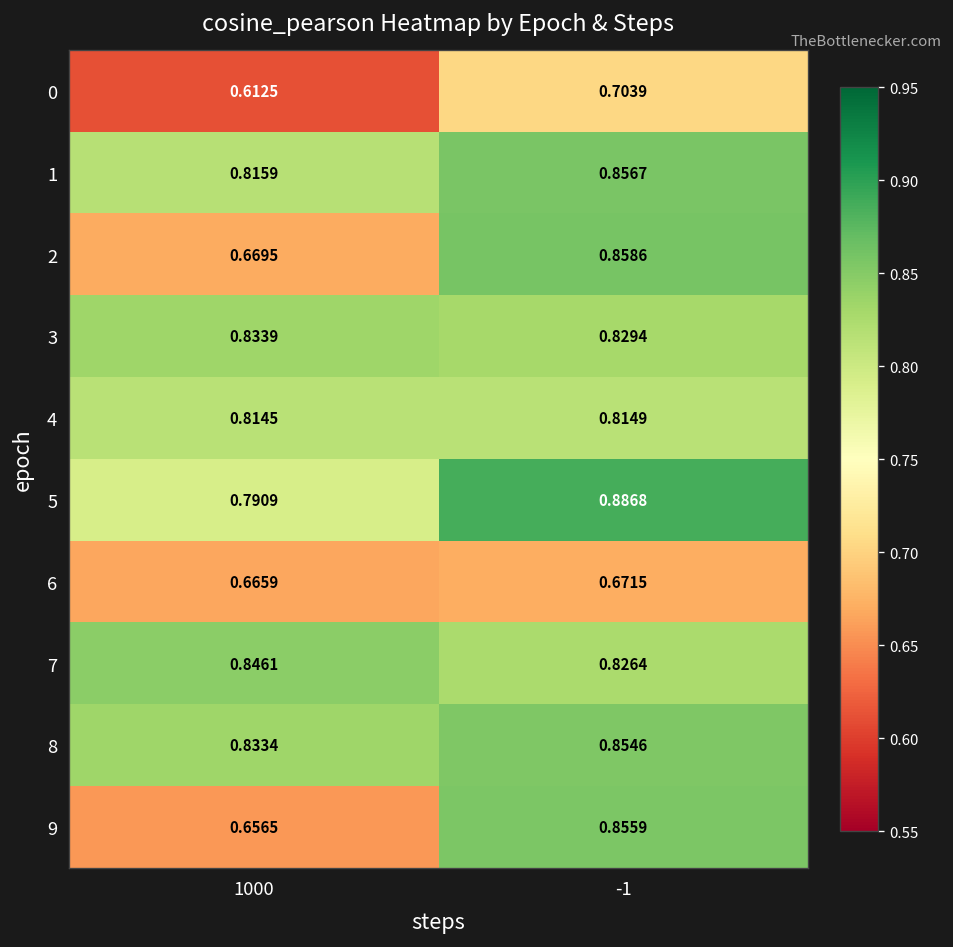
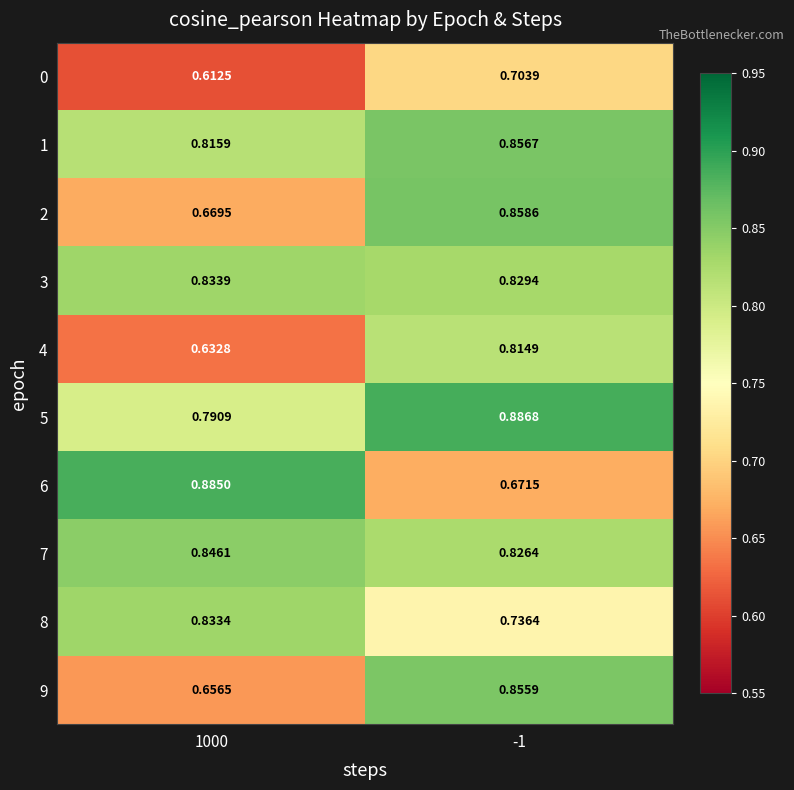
4, 1000: 0.8145 -> 0.6328
6, 1000: 0.6659 -> 0.8850
8, -1: 0.8546 -> 0.7364
